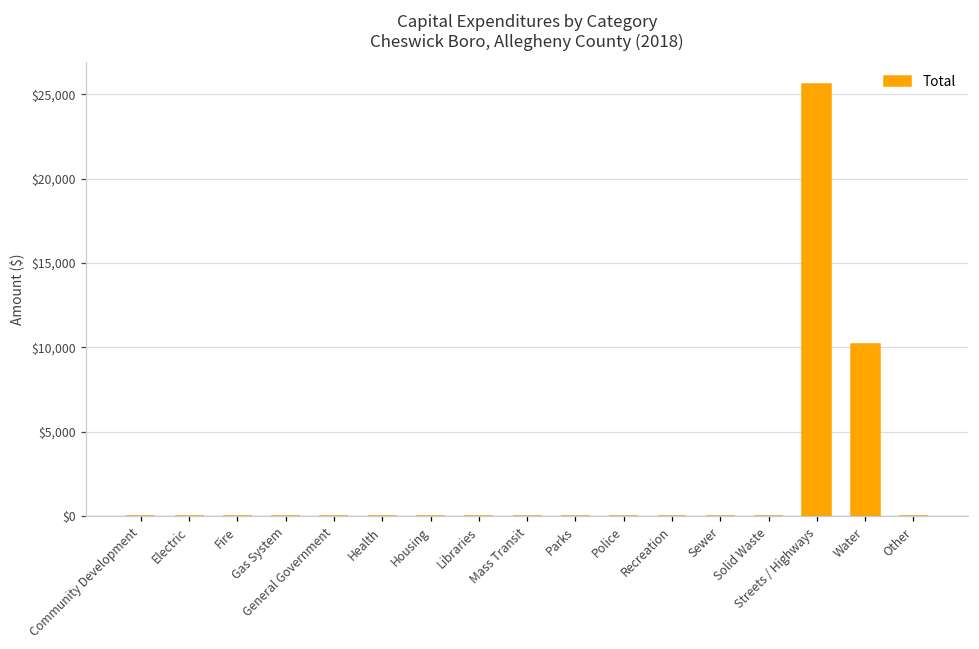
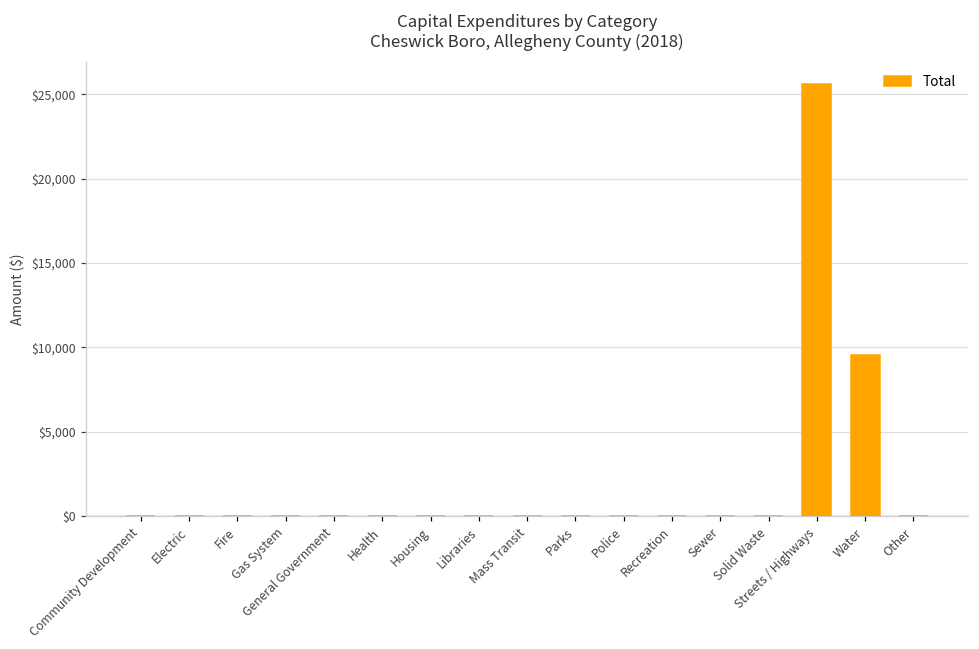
Water: $10,200 -> $9,600
